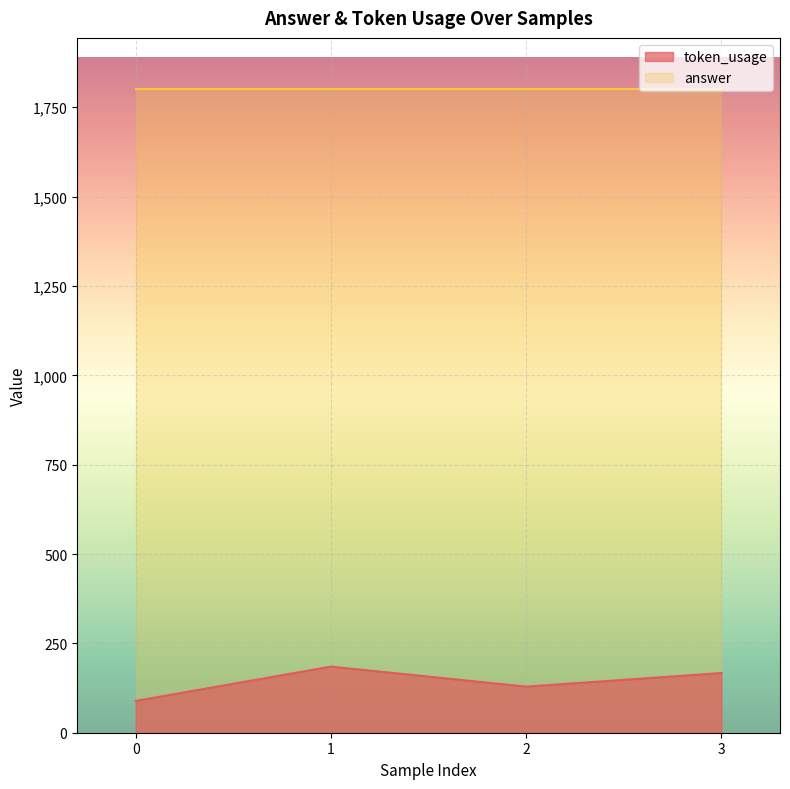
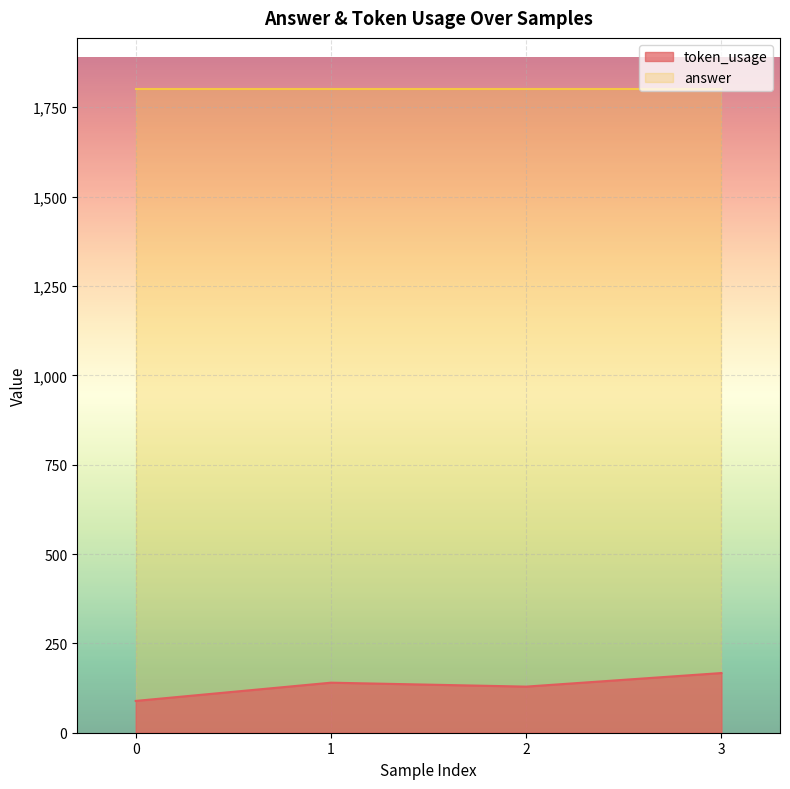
token_usage, 1: 190 -> 140
